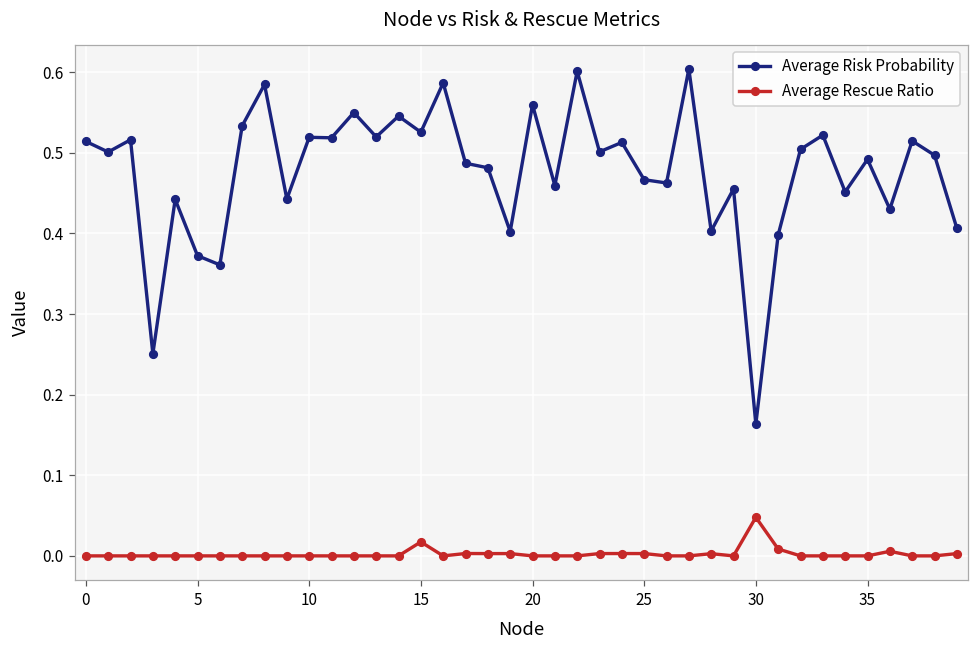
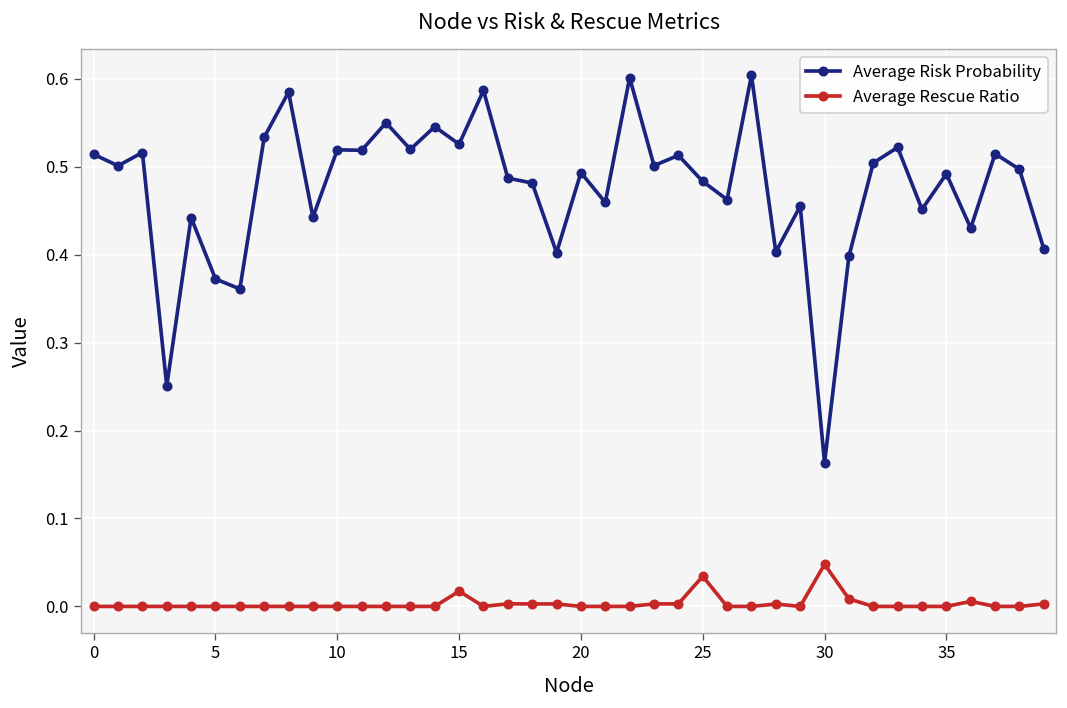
Average Risk Probability, 20: 0.56 -> 0.49
Average Risk Probability, 25: 0.47 -> 0.48
Average Rescue Ratio, 25: 0.00 -> 0.03
